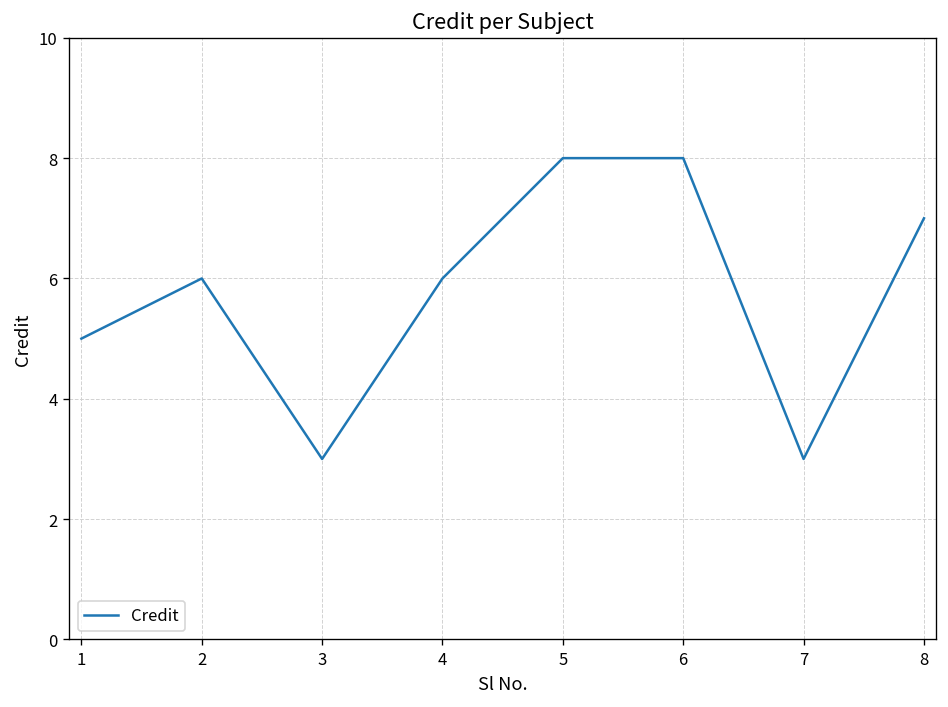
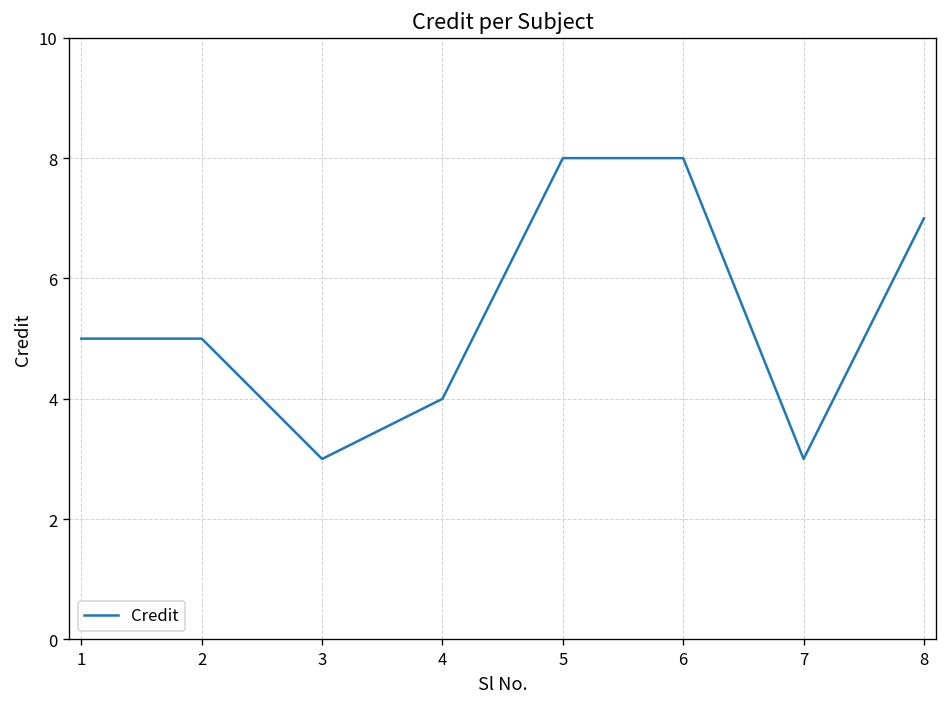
2: 6 -> 5
4: 6 -> 4
